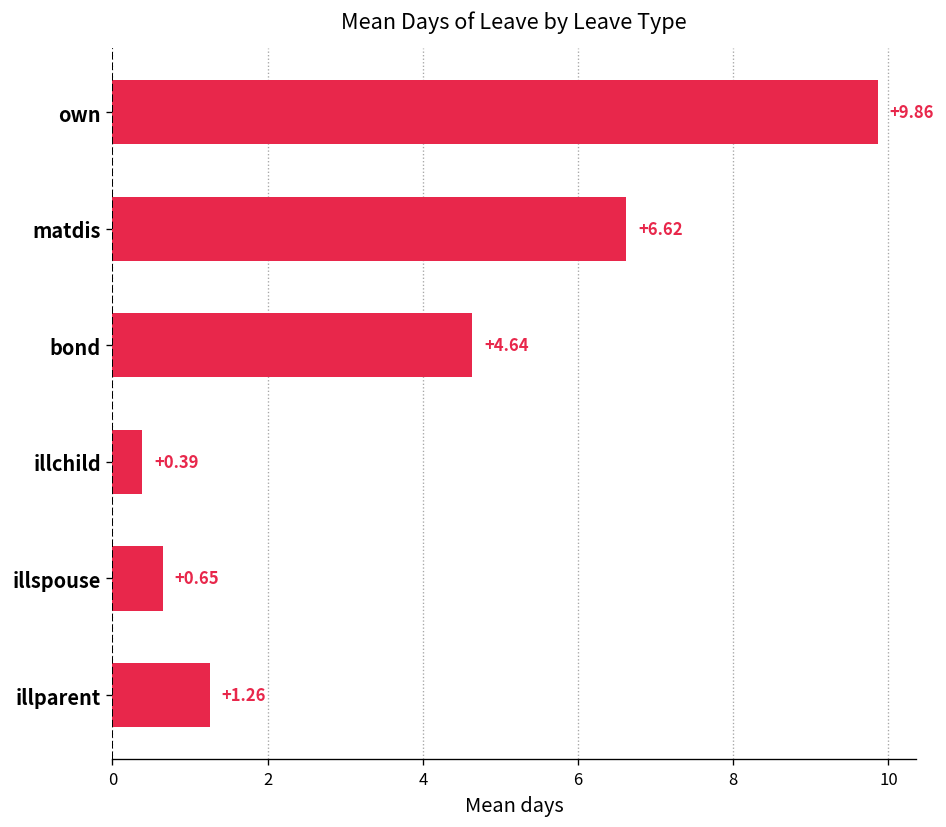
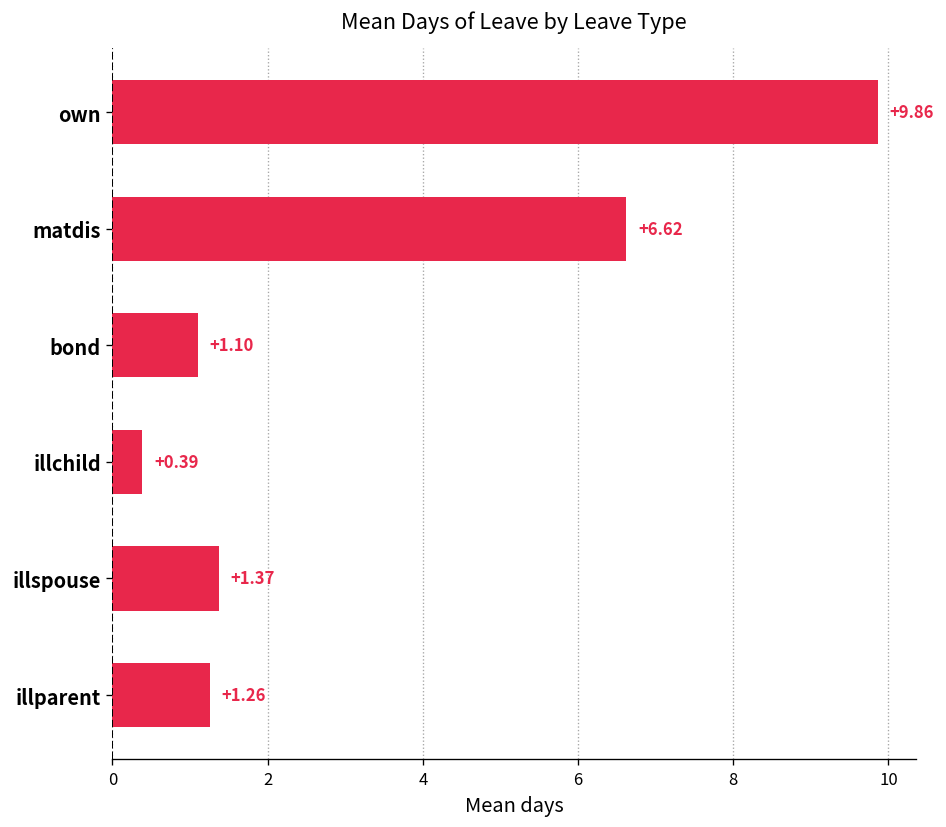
bond: +4.64 -> +1.10
illspouse: +0.65 -> +1.37
